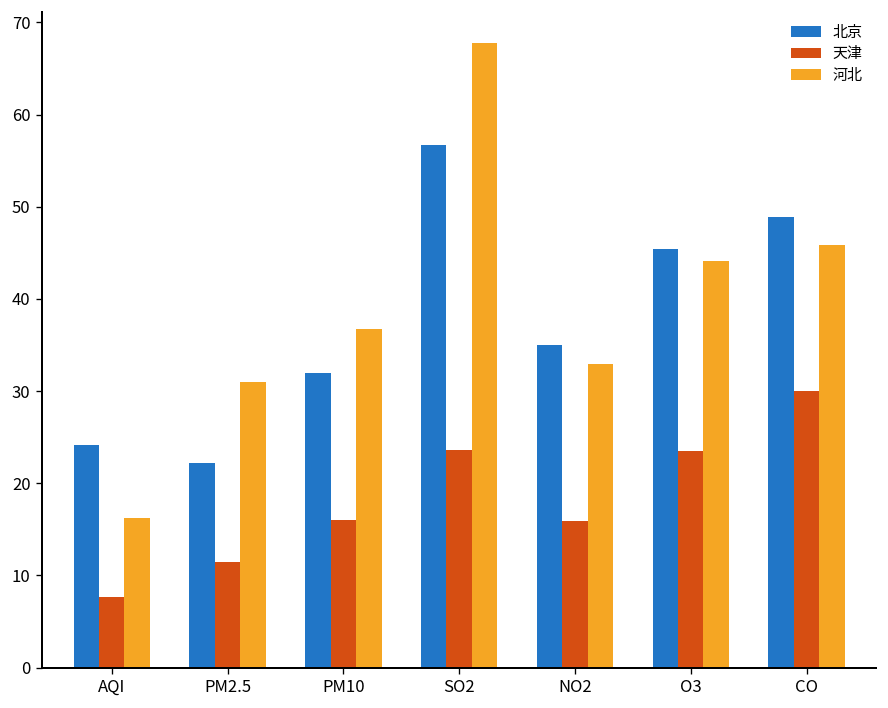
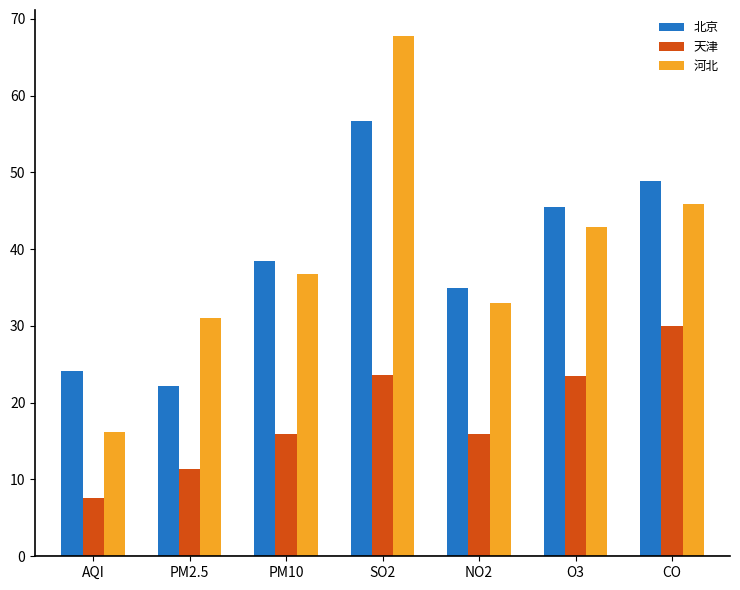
北京, PM10: 32 -> 38
河北, O3: 44 -> 43
